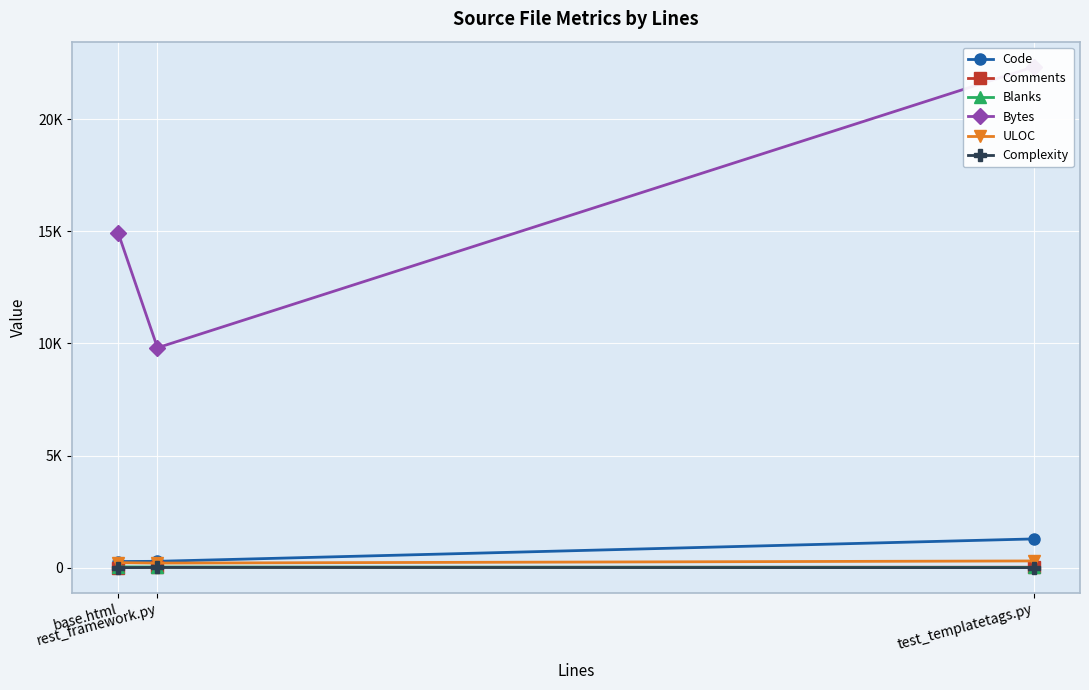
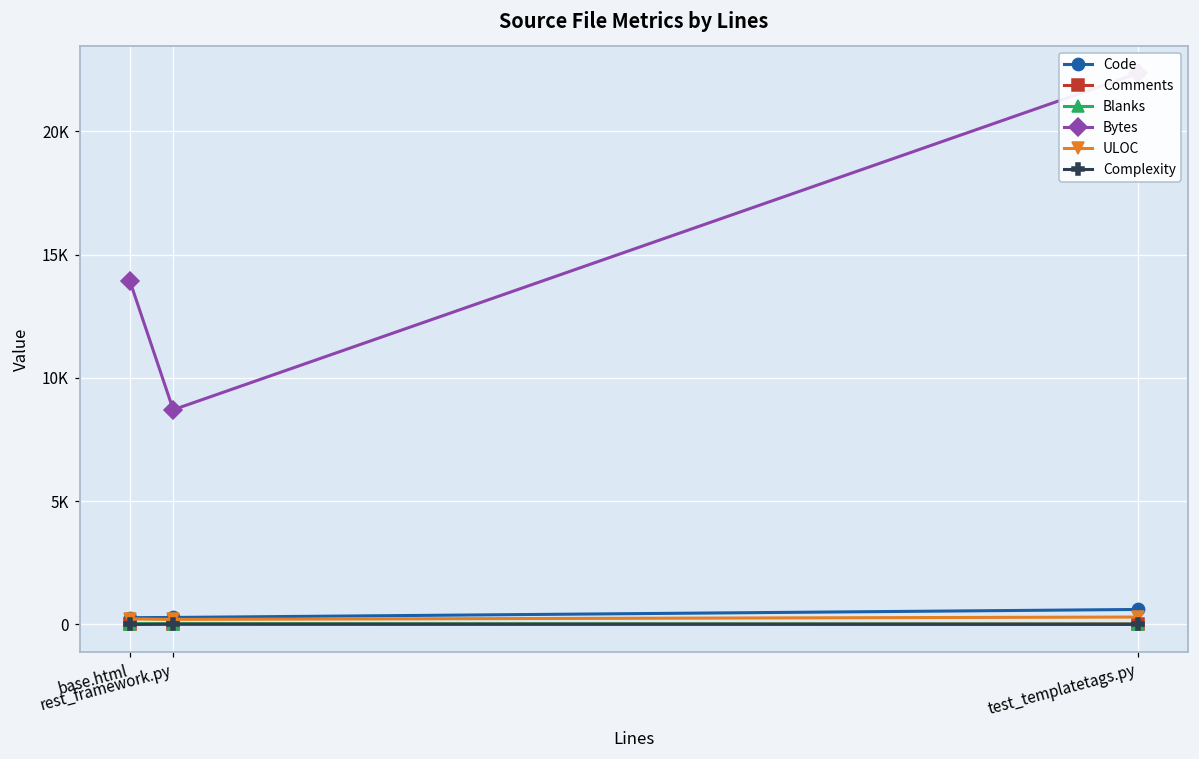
Bytes, base.html: 14900 -> 13900
Bytes, rest_framework.py: 9800 -> 8700
Code, test_templatetags.py: 1300 -> 600
